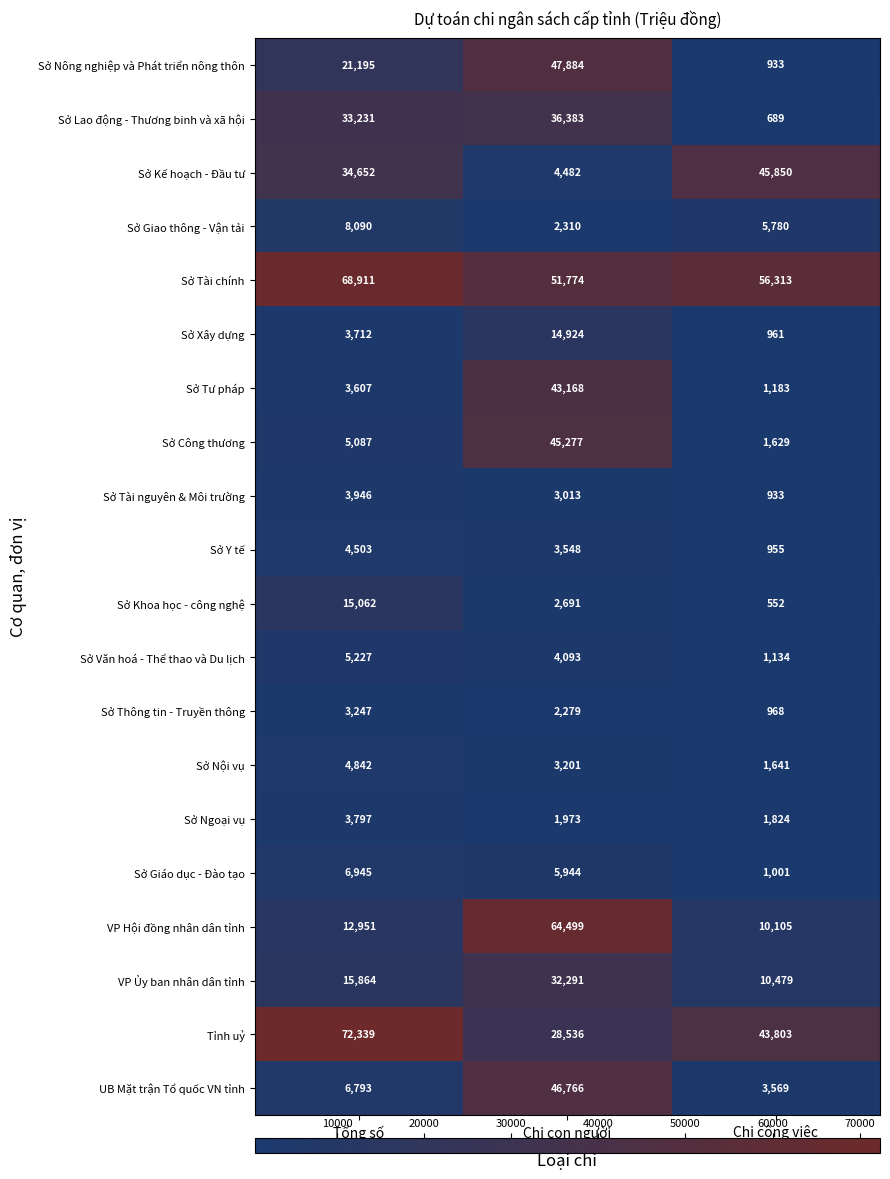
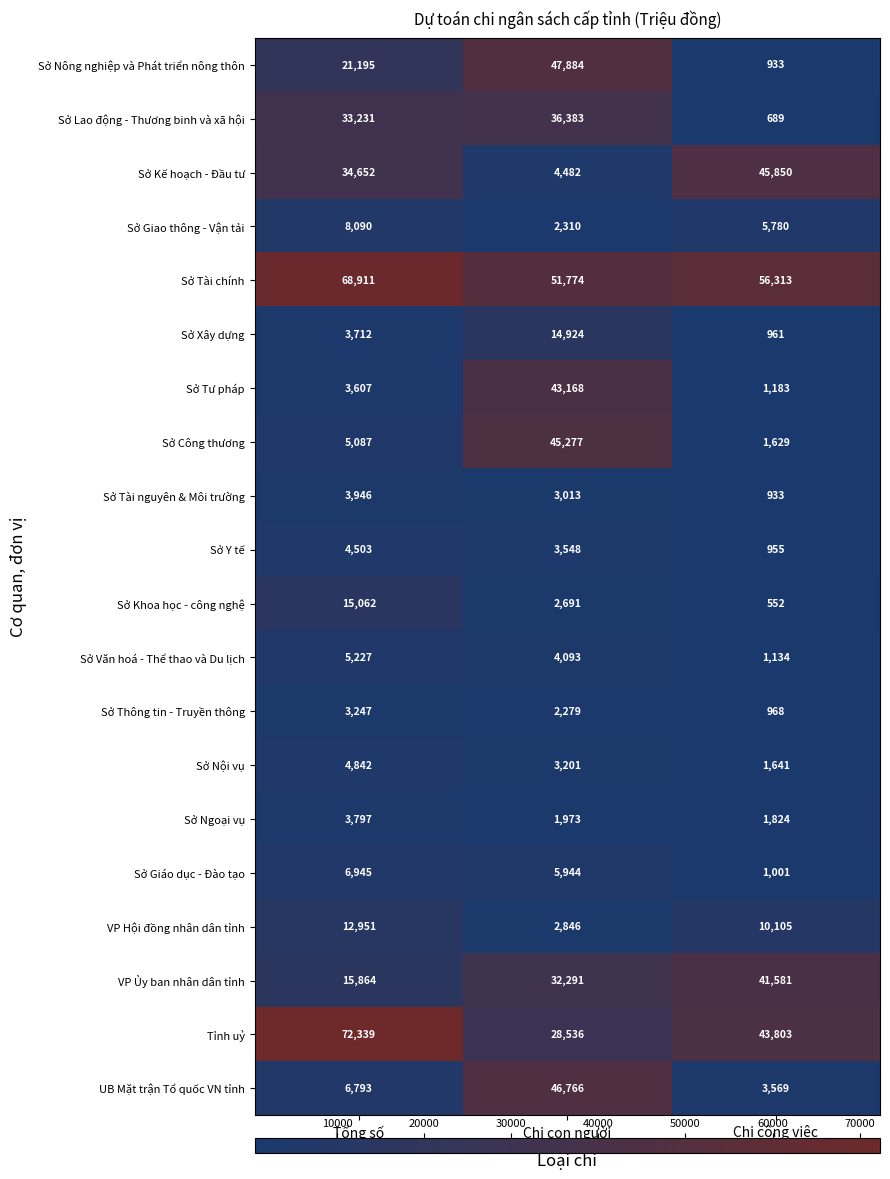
VP Hội đồng nhân dân tỉnh, Chi con người: 64,499 -> 2,846
VP Ủy ban nhân dân tỉnh, Chi công việc: 10,479 -> 41,581
